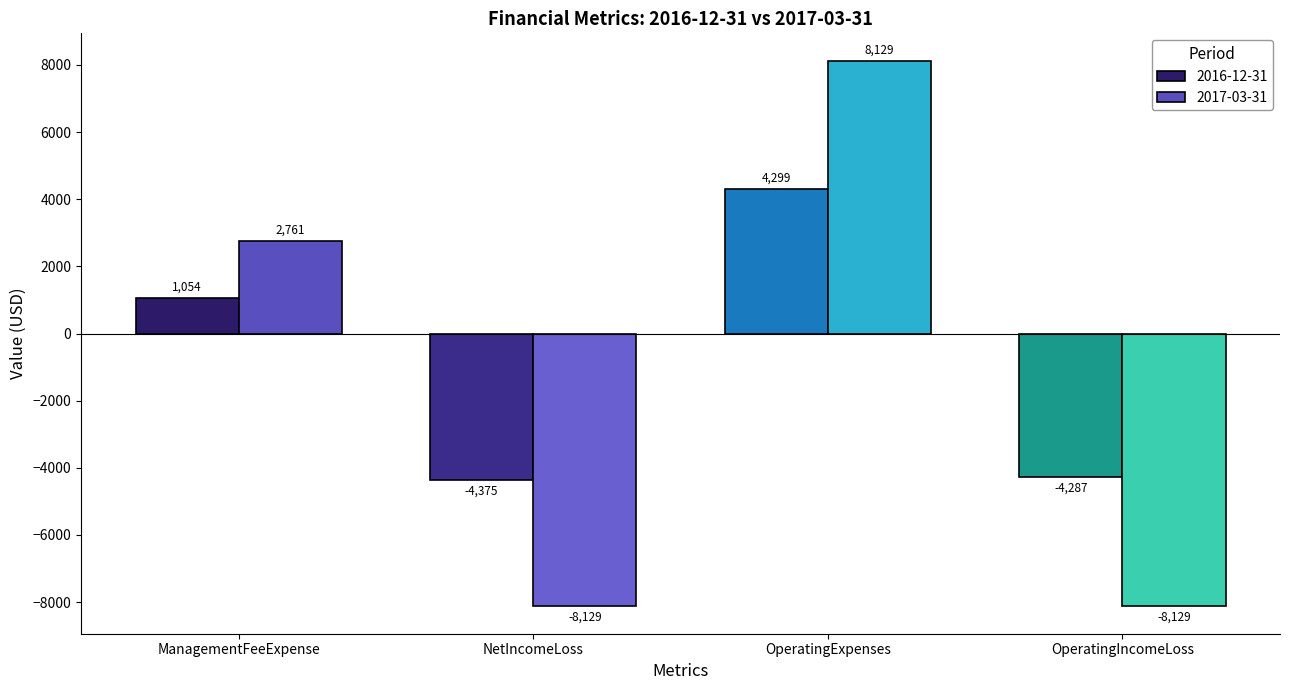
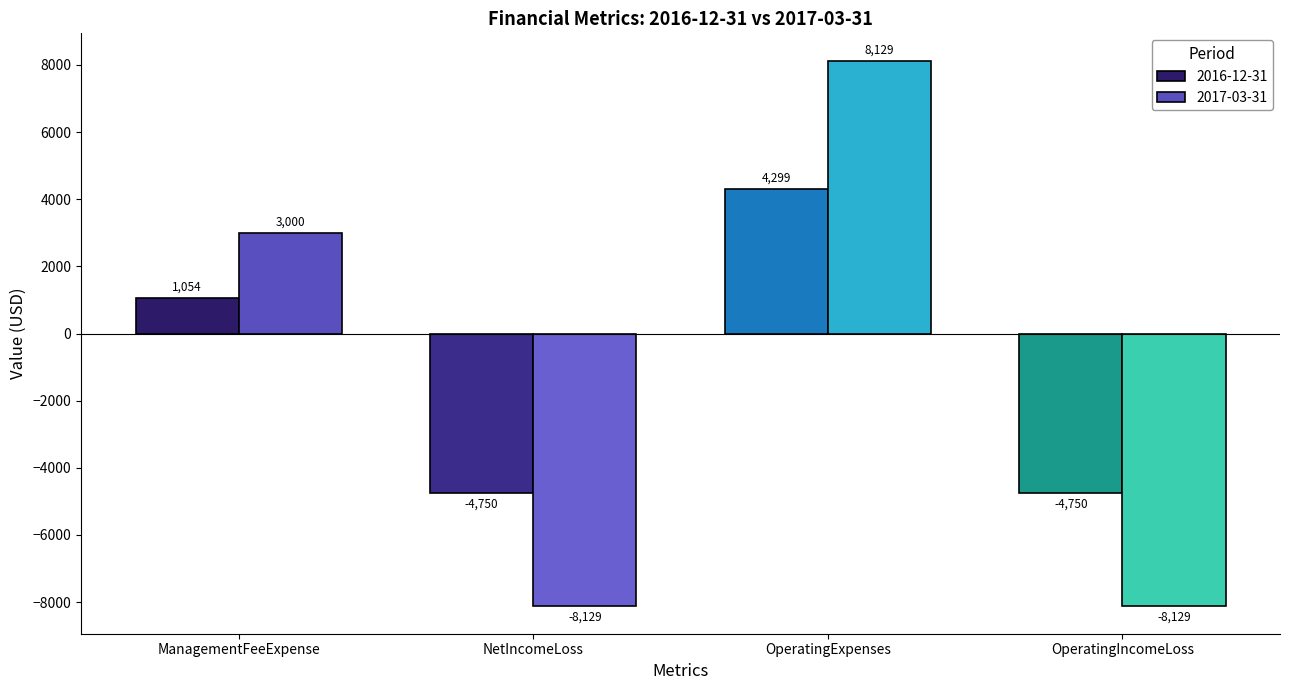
2017-03-31, ManagementFeeExpense: 2,761 -> 3,000
2016-12-31, NetIncomeLoss: -4,375 -> -4,750
2016-12-31, OperatingIncomeLoss: -4,287 -> -4,750
